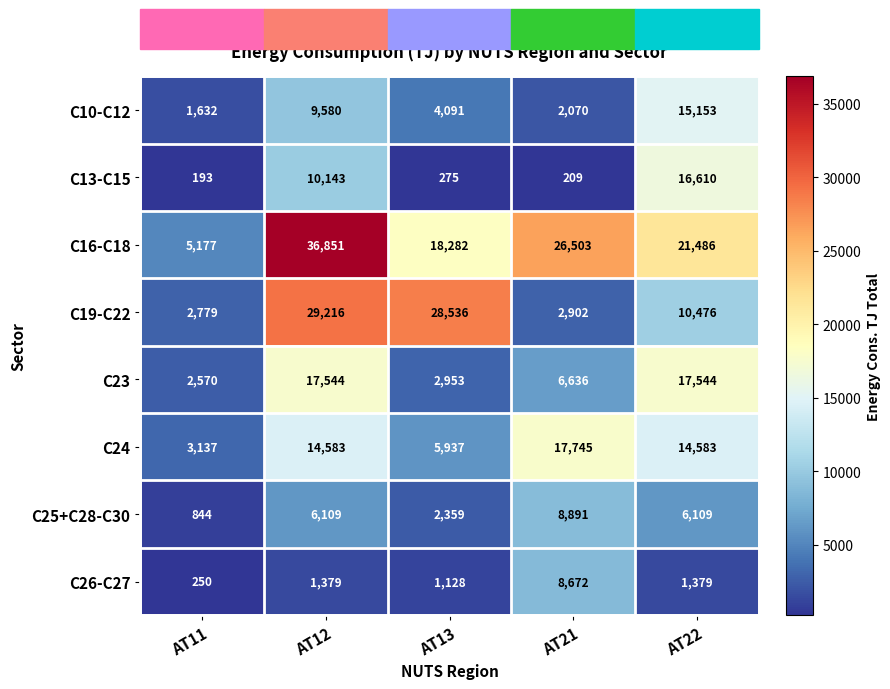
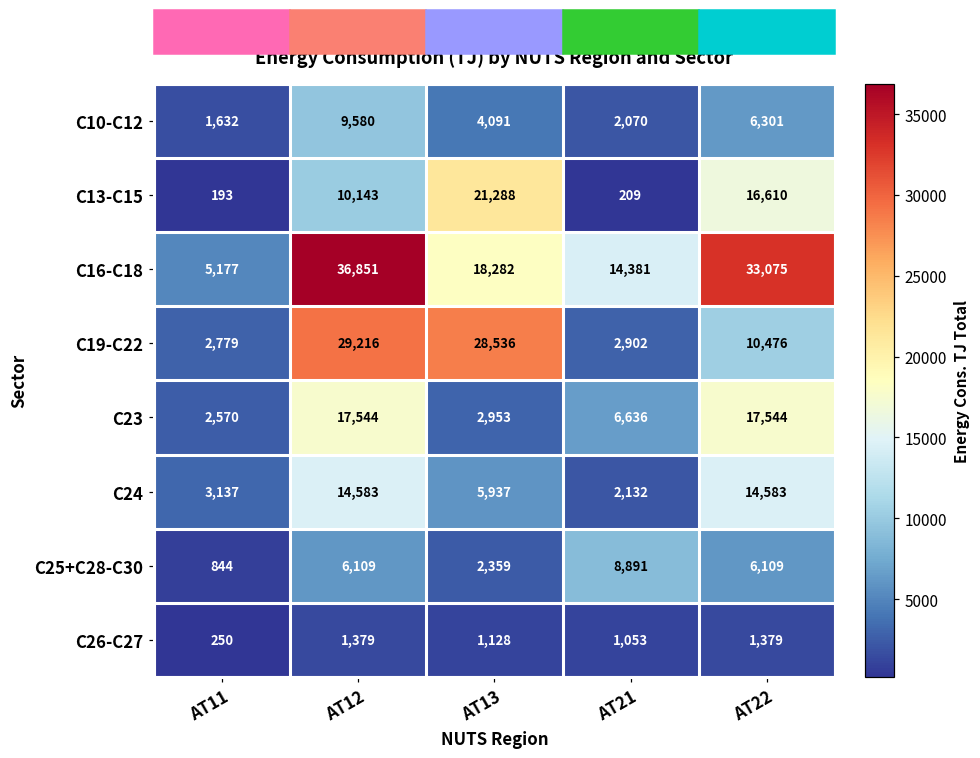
C10-C12, AT22: 15,153 -> 6,301
C13-C15, AT13: 275 -> 21,288
C16-C18, AT21: 26,503 -> 14,381
C16-C18, AT22: 21,486 -> 33,075
C24, AT21: 17,745 -> 2,132
C26-C27, AT21: 8,672 -> 1,053
